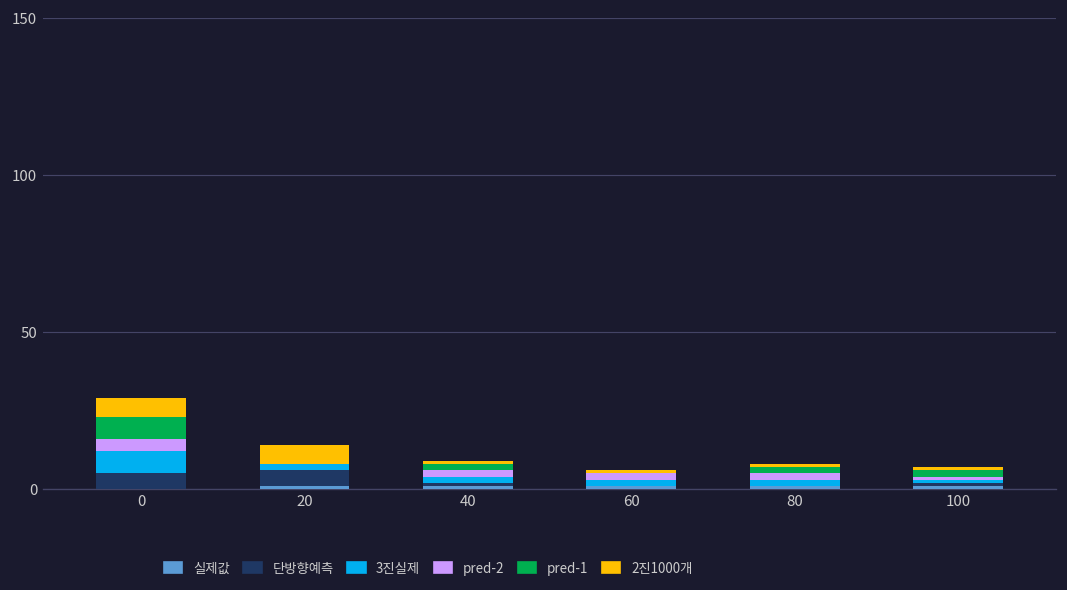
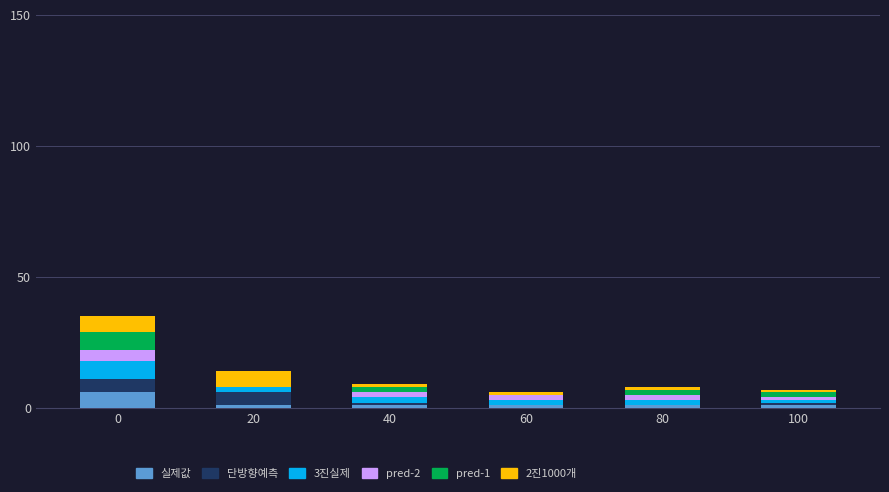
실제값, 0: 0 -> 6
